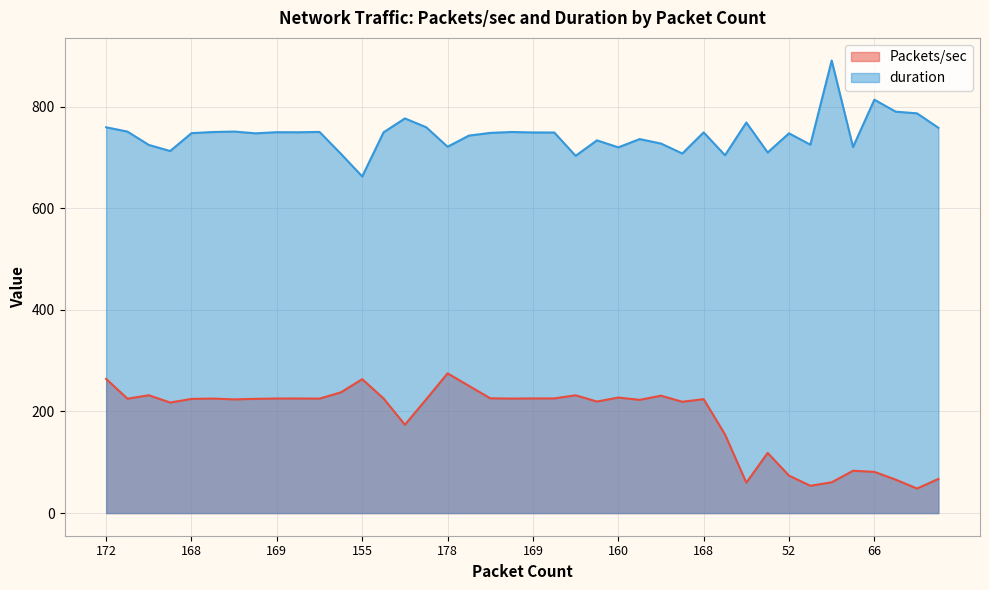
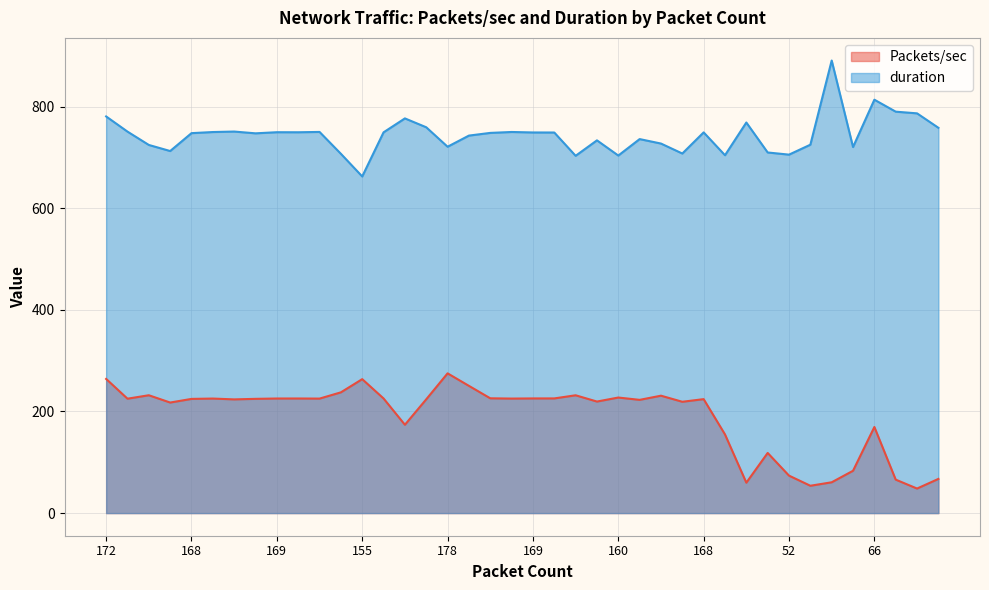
duration, 172: 760 -> 780
duration, 160: 720 -> 700
duration, 52: 750 -> 710
Packets/sec, 66: 80 -> 170
